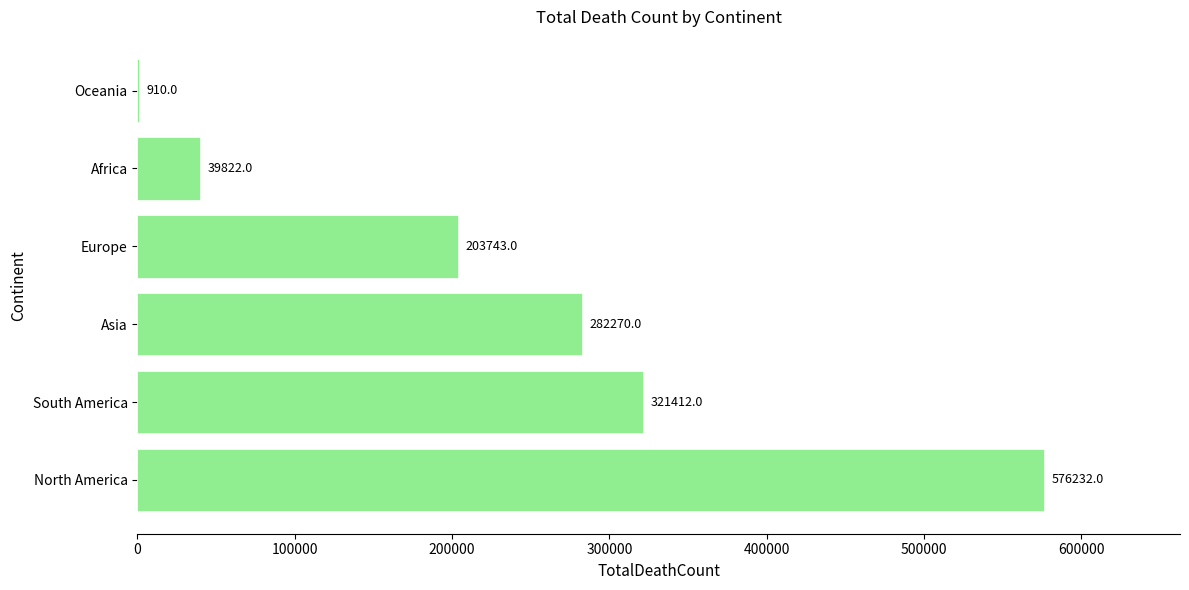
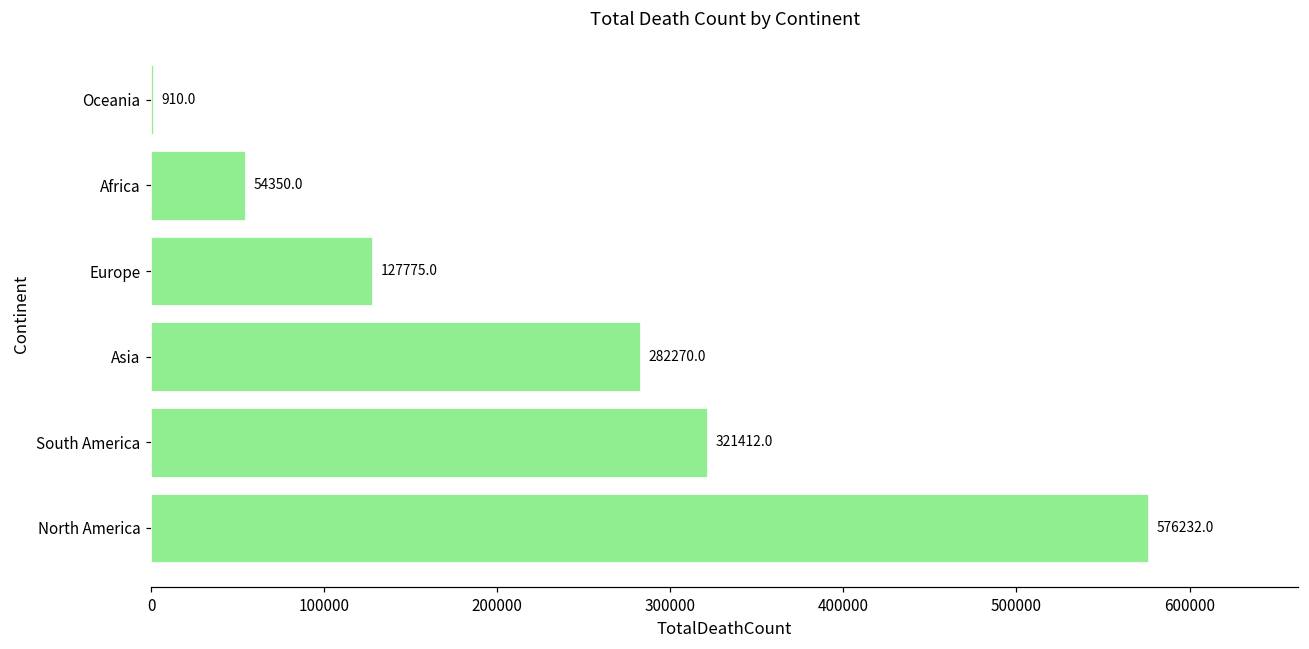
Africa: 39822.0 -> 54350.0
Europe: 203743.0 -> 127775.0
